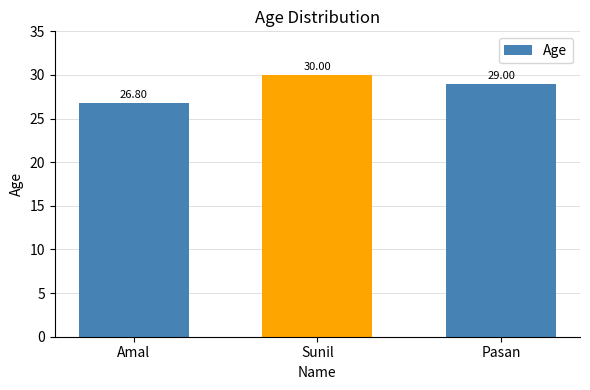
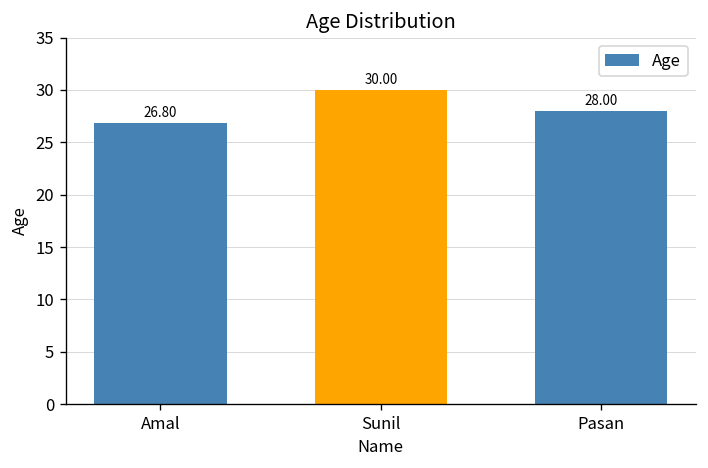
Pasan: 29.00 -> 28.00
